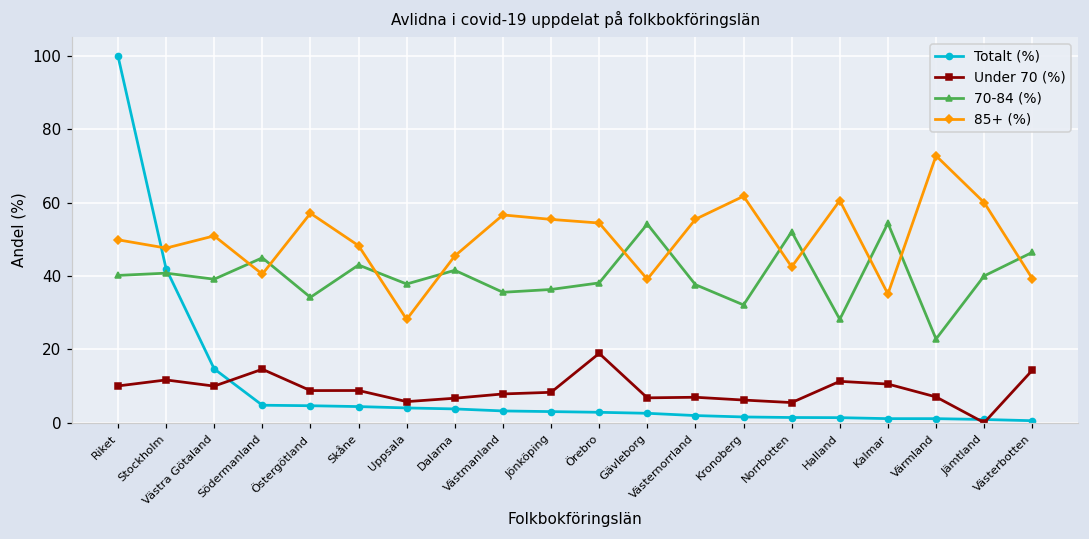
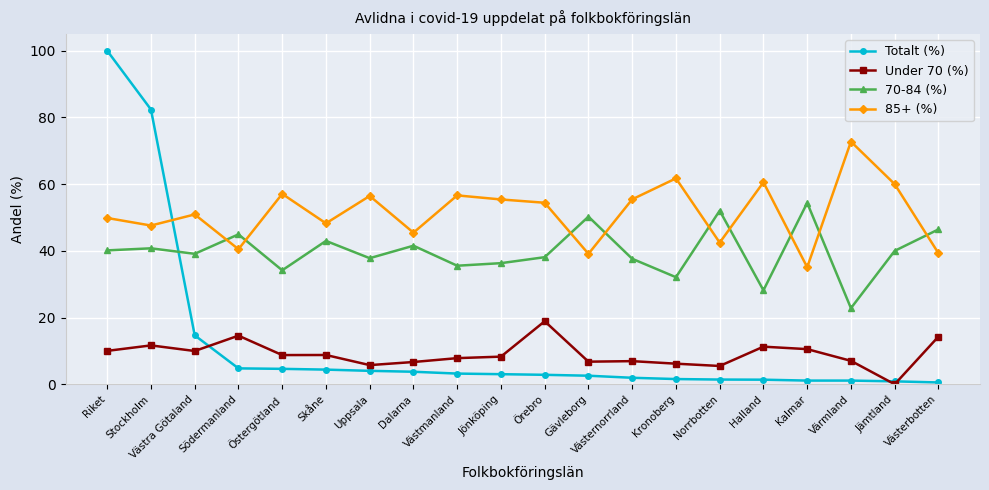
Totalt (%), Stockholm: 42 -> 82
85+ (%), Uppsala: 28 -> 56
70-84 (%), Gävleborg: 54 -> 50
